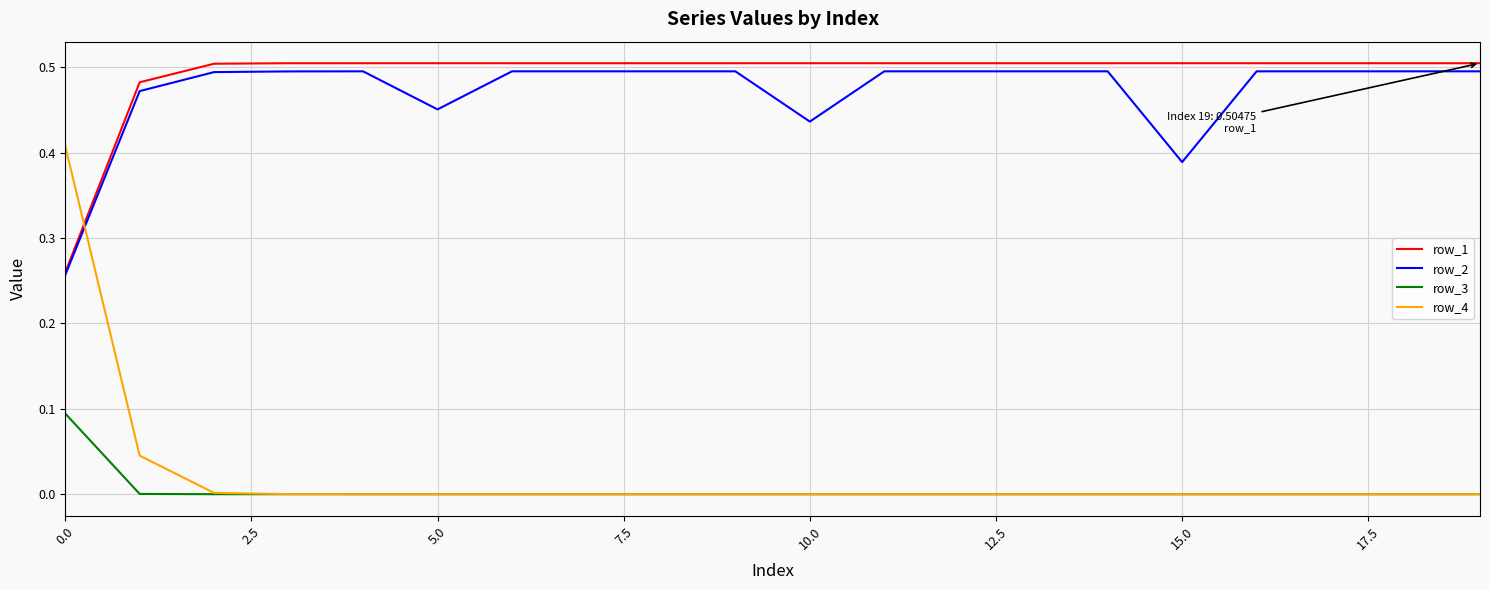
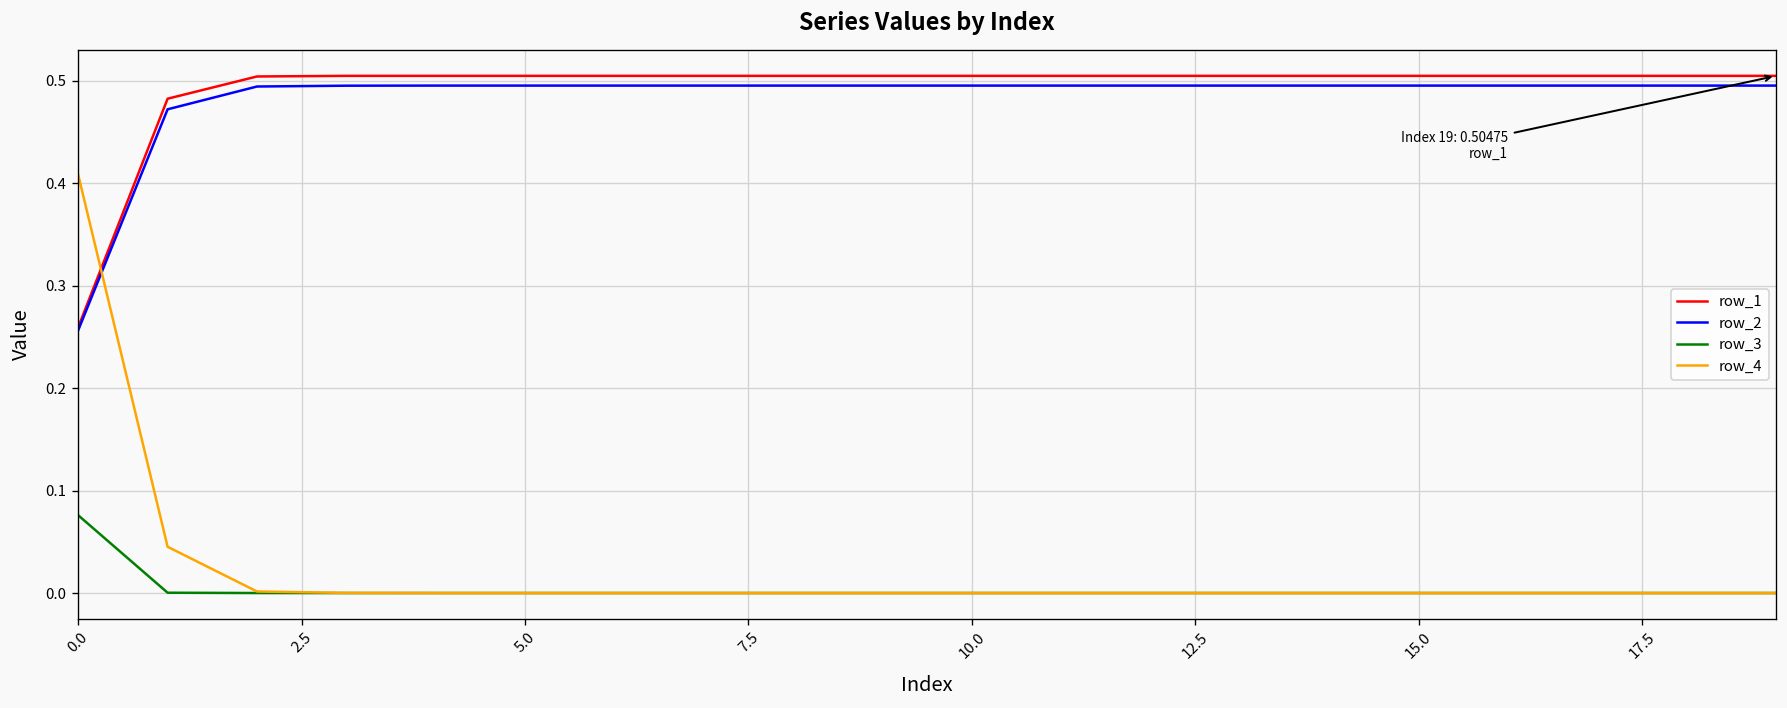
row_3, 0.0: 0.09 -> 0.08
row_2, 5.0: 0.45 -> 0.50
row_2, 10.0: 0.44 -> 0.50
row_2, 15.0: 0.39 -> 0.50
